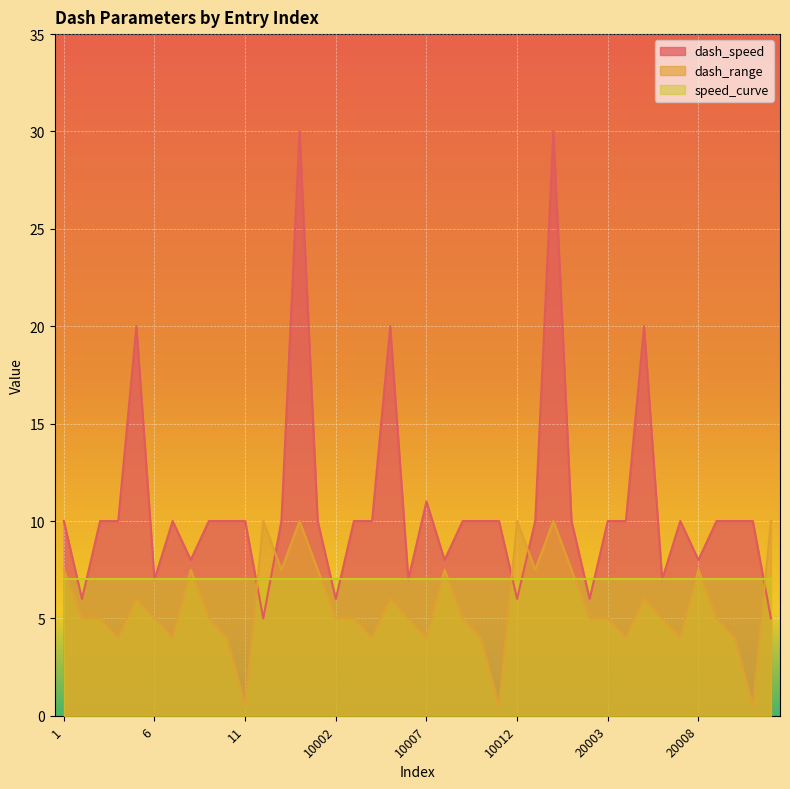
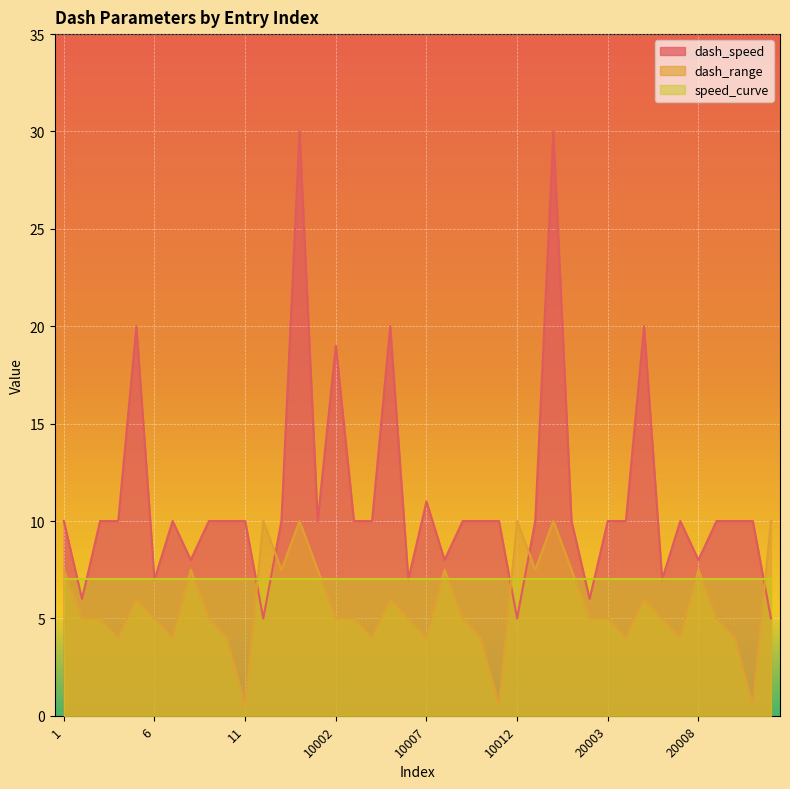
dash_speed, 10002: 6 -> 19
dash_speed, 10012: 6 -> 5
